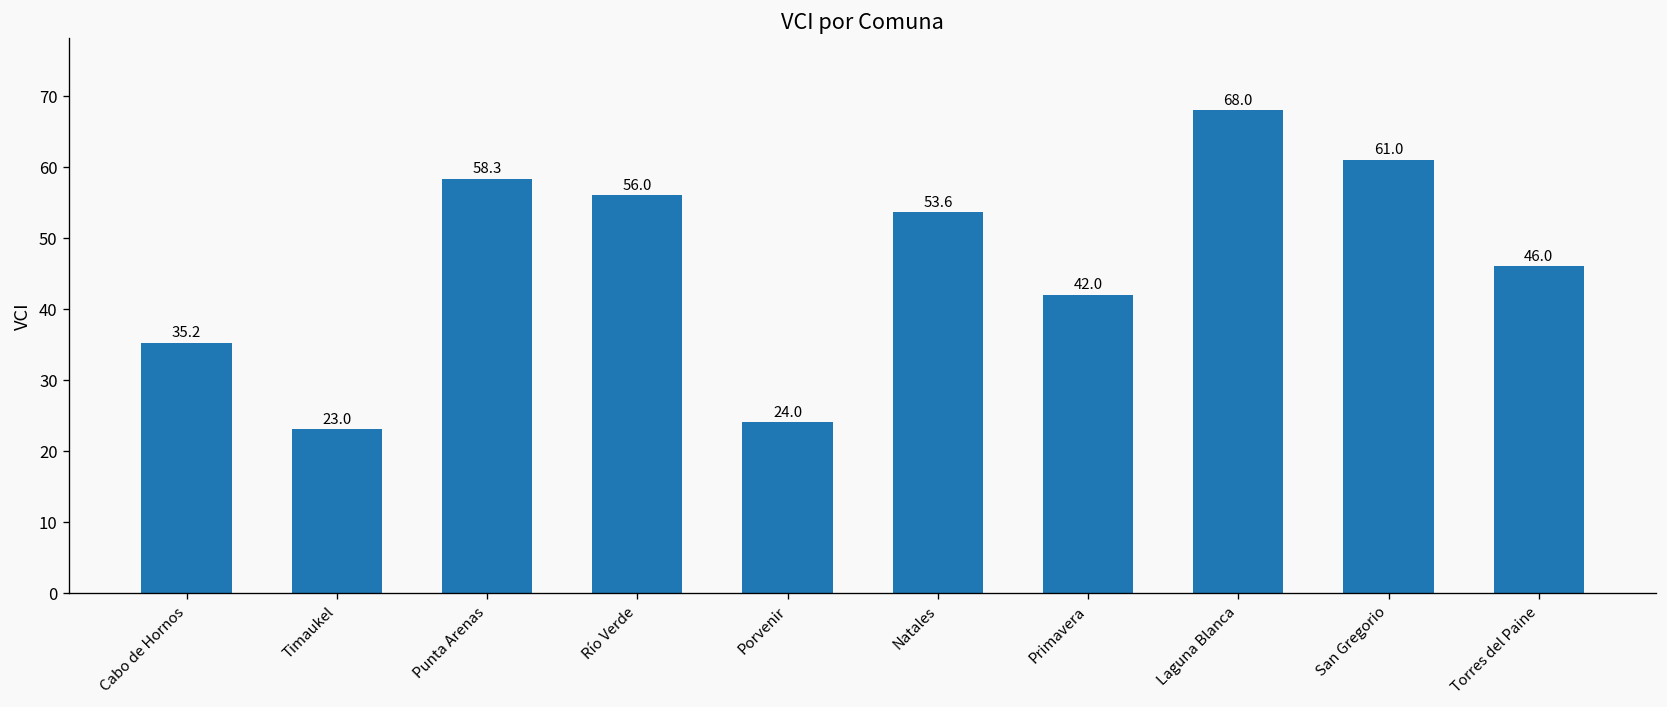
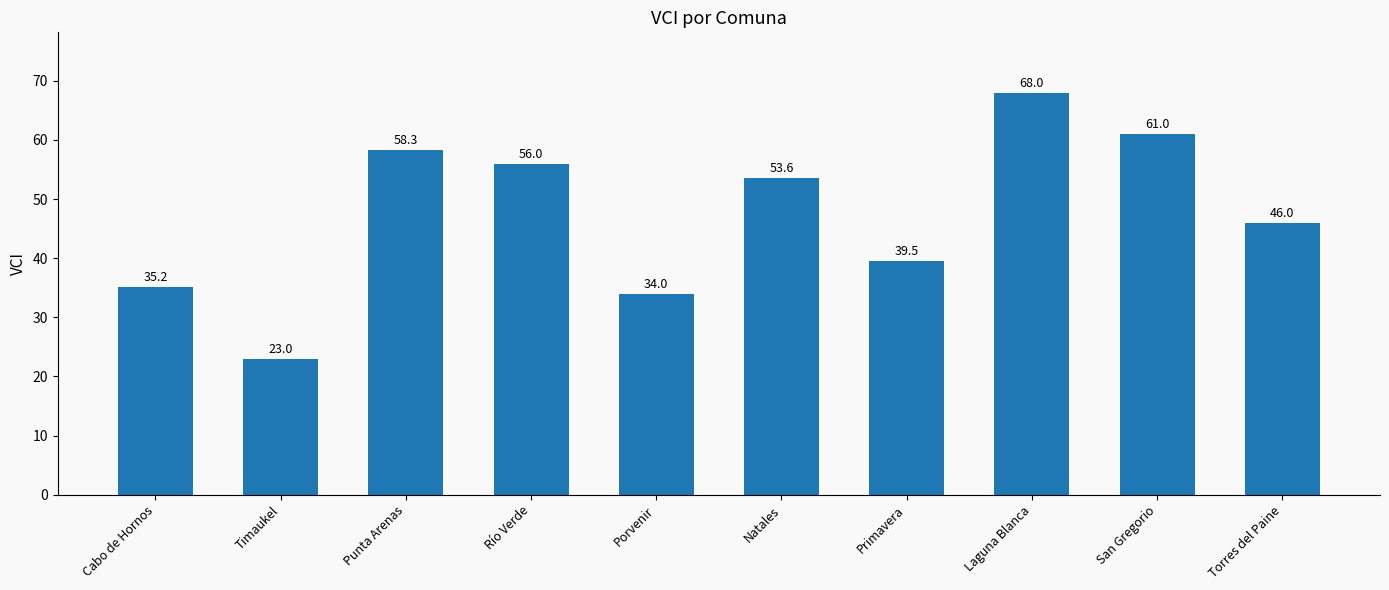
Porvenir: 24.0 -> 34.0
Primavera: 42.0 -> 39.5
